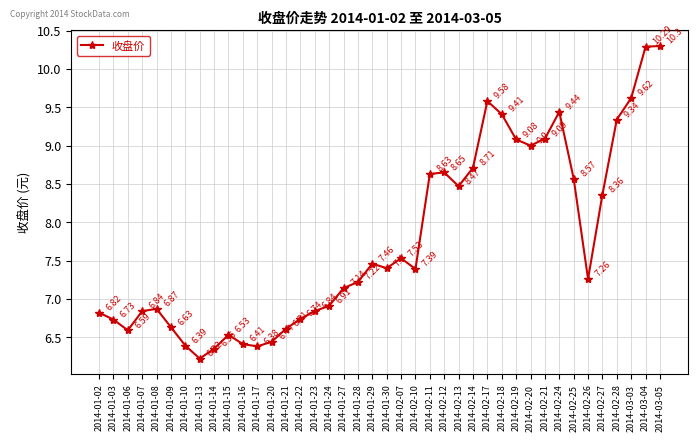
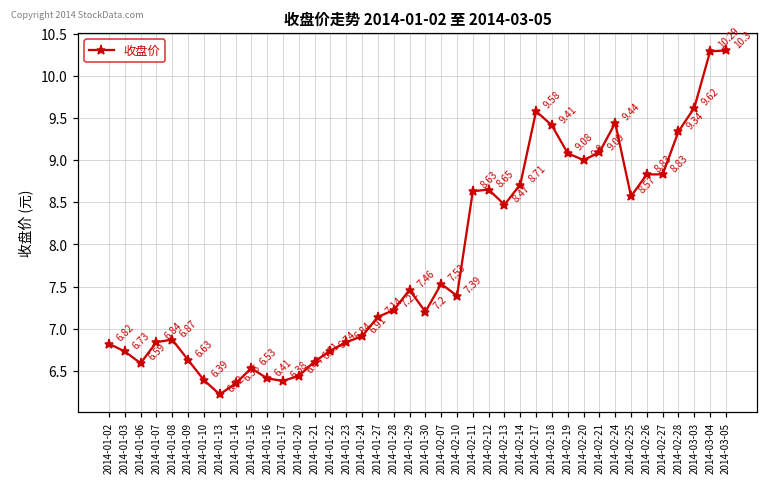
2014-01-30: 7.4 -> 7.2
2014-02-26: 7.26 -> 8.83
2014-02-27: 8.36 -> 8.83
